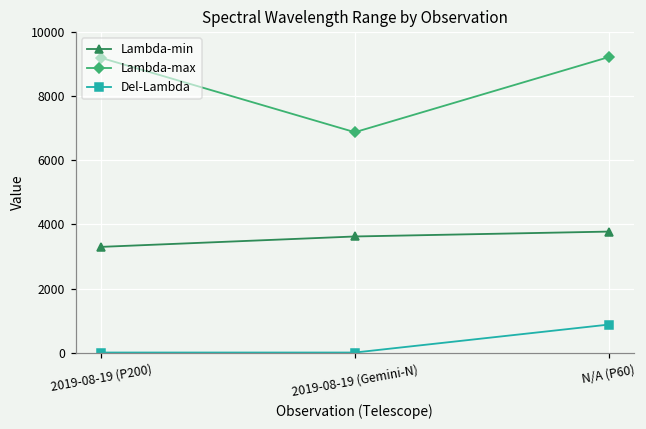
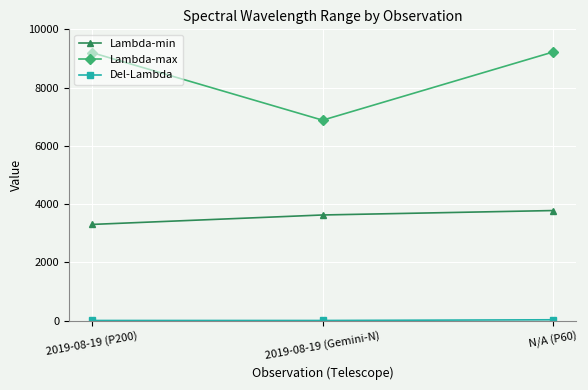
Del-Lambda, N/A (P60): 900 -> 0
